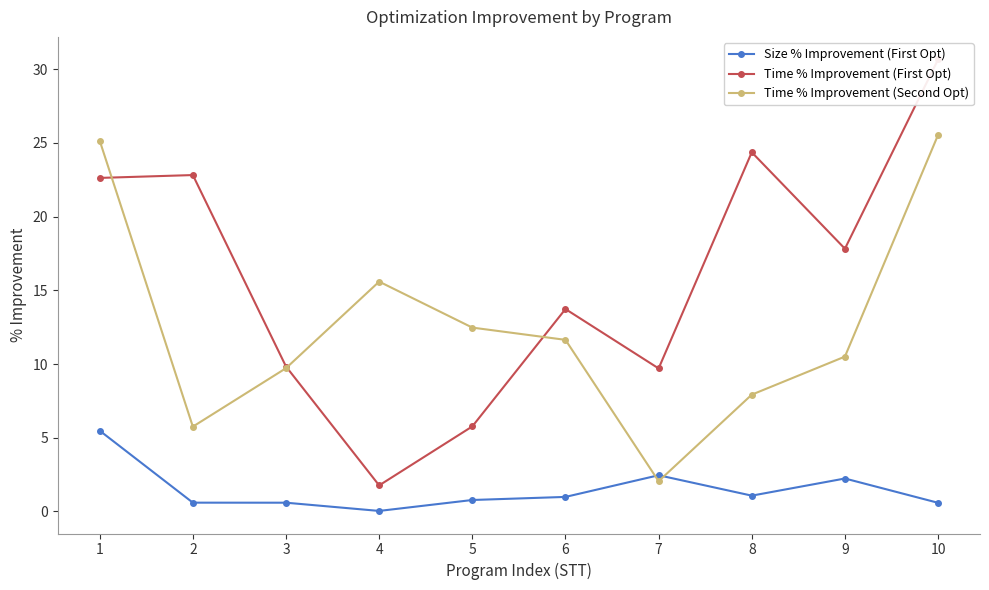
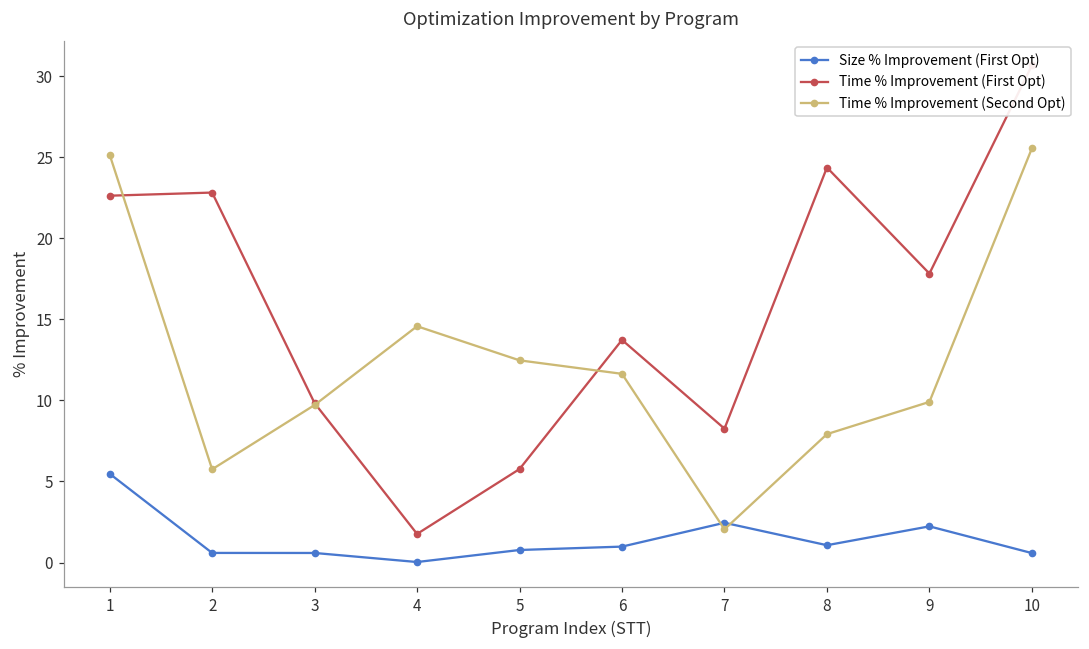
Time % Improvement (Second Opt), 4: 15.6 -> 14.6
Time % Improvement (First Opt), 7: 9.7 -> 8.3
Time % Improvement (Second Opt), 9: 10.5 -> 9.9
